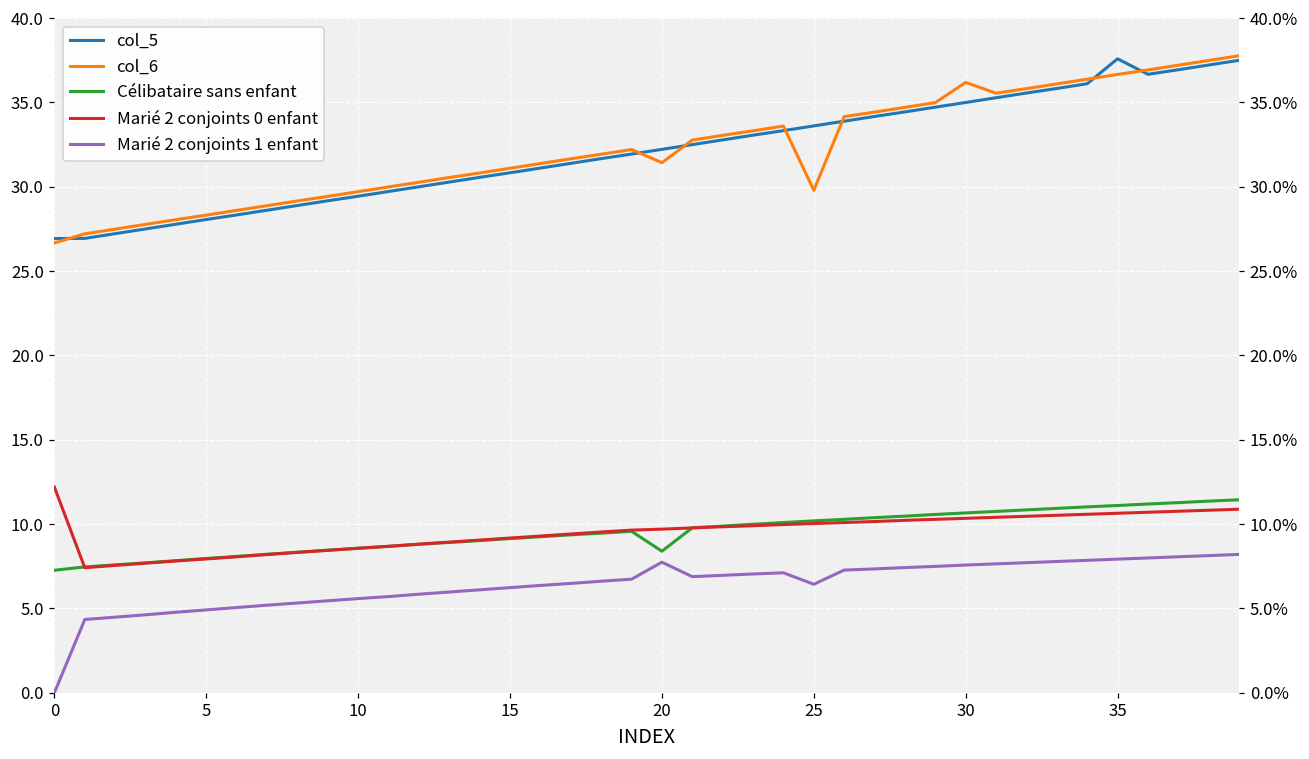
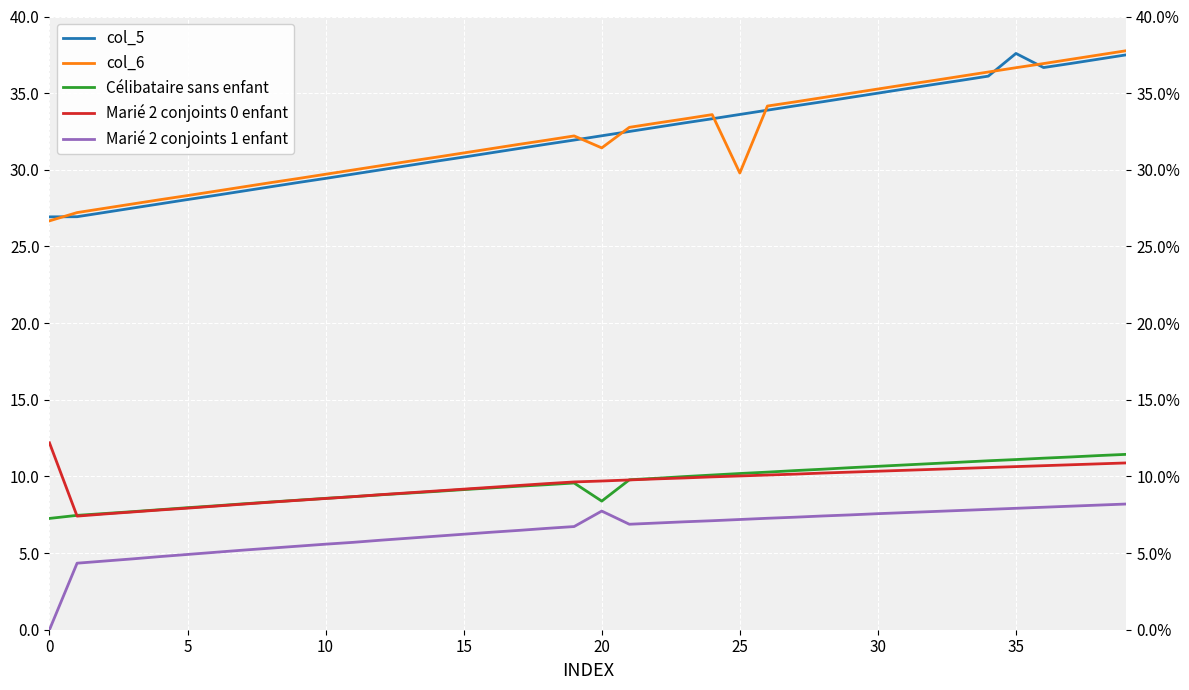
Marié 2 conjoints 1 enfant, 25: 6.4 -> 7.2
col_6, 30: 36.2 -> 35.3
